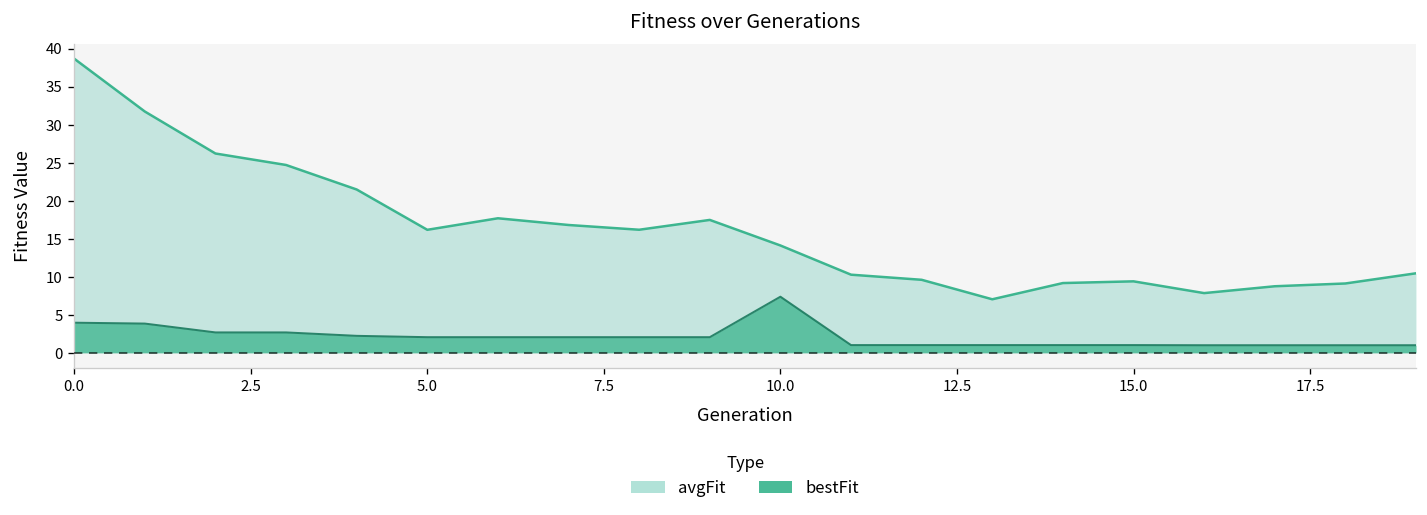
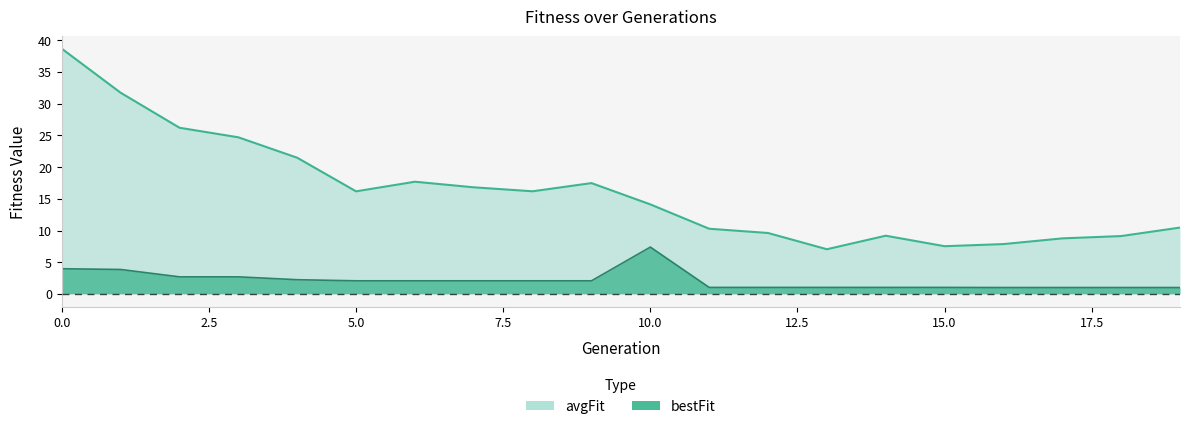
avgFit, 15.0: 9 -> 8
